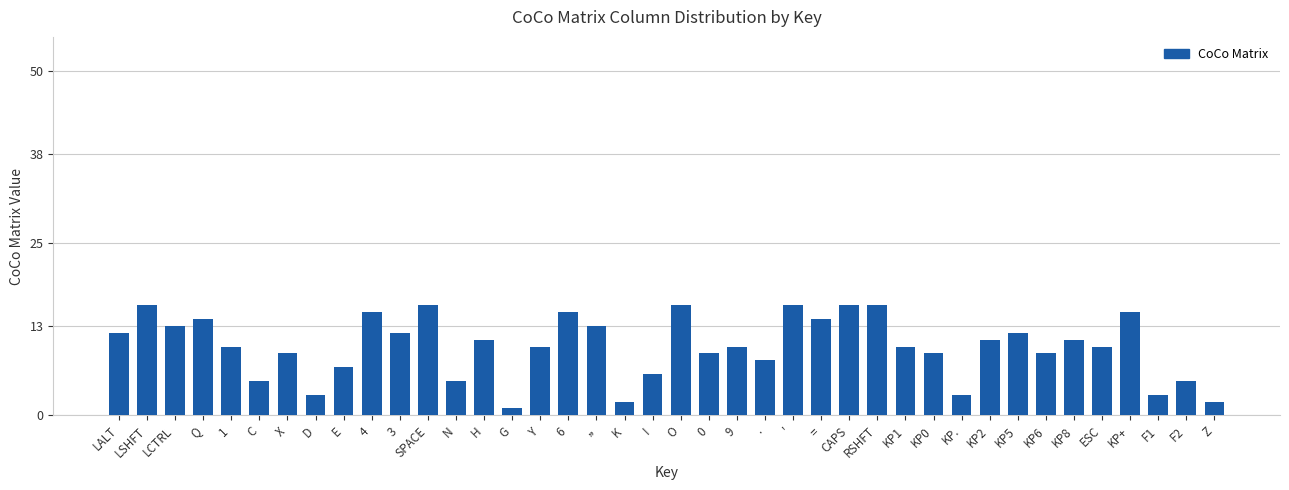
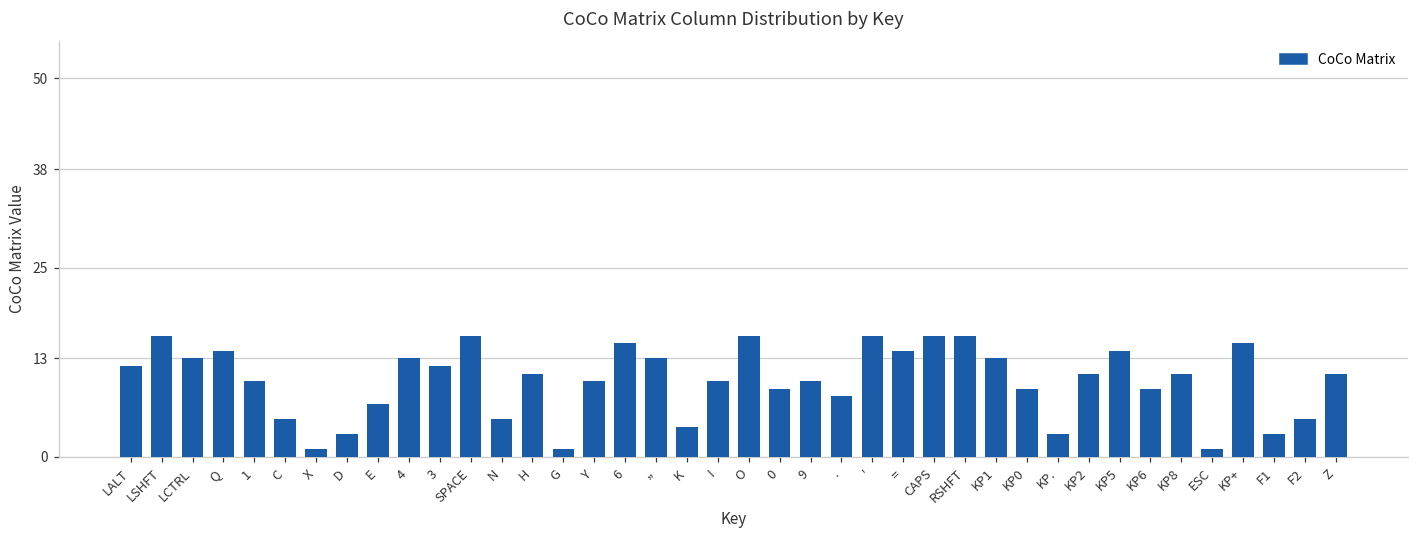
X: 9 -> 1
4: 15 -> 13
K: 2 -> 4
I: 6 -> 10
KP1: 10 -> 13
KP5: 12 -> 14
ESC: 10 -> 1
Z: 2 -> 11
